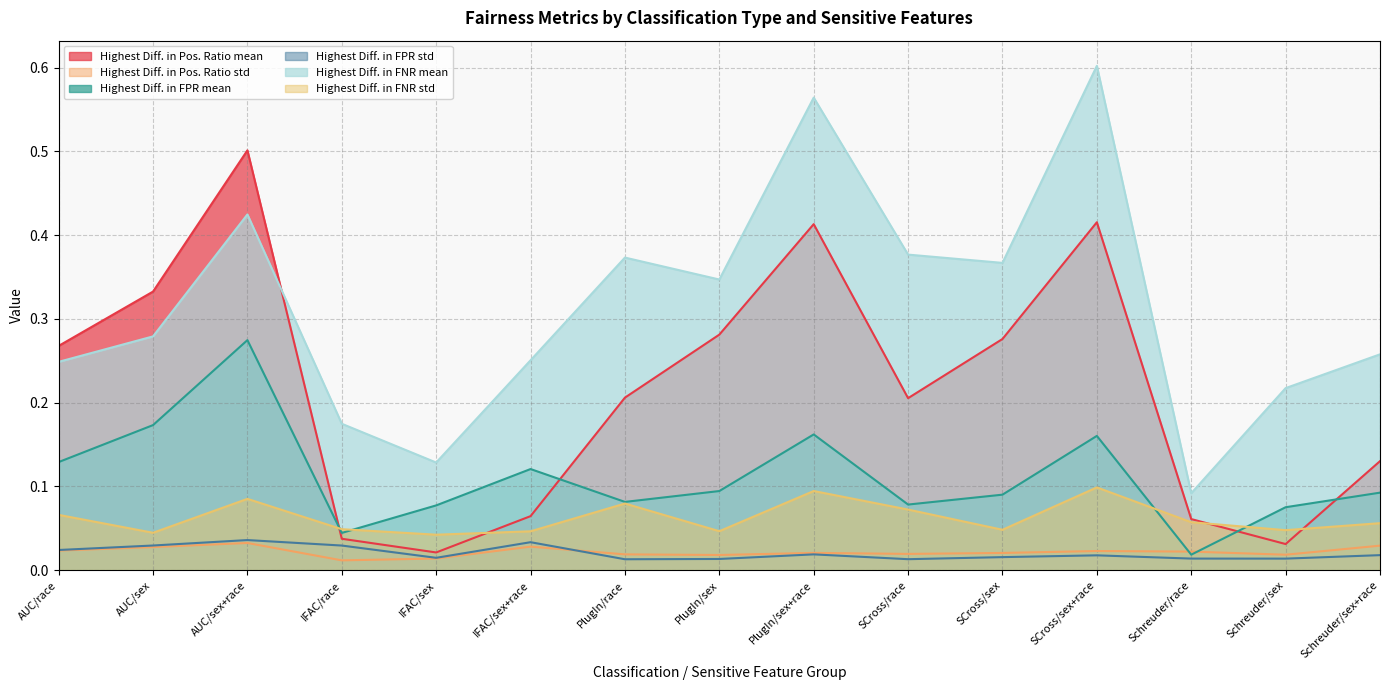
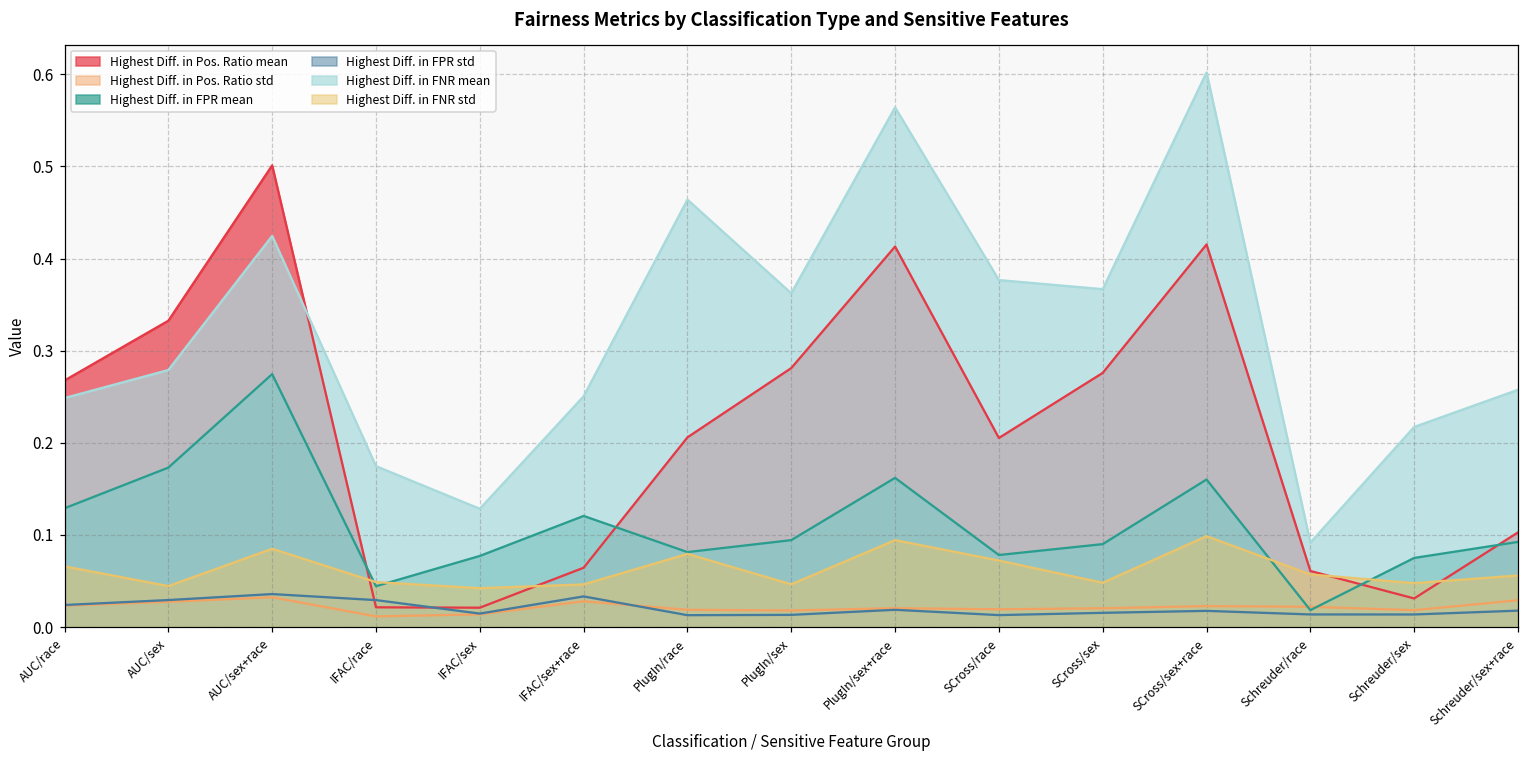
Highest Diff. in Pos. Ratio mean, IFAC/race: 0.04 -> 0.02
Highest Diff. in FNR mean, PlugIn/race: 0.37 -> 0.46
Highest Diff. in FNR mean, PlugIn/sex: 0.35 -> 0.36
Highest Diff. in Pos. Ratio mean, Schreuder/sex+race: 0.13 -> 0.10
